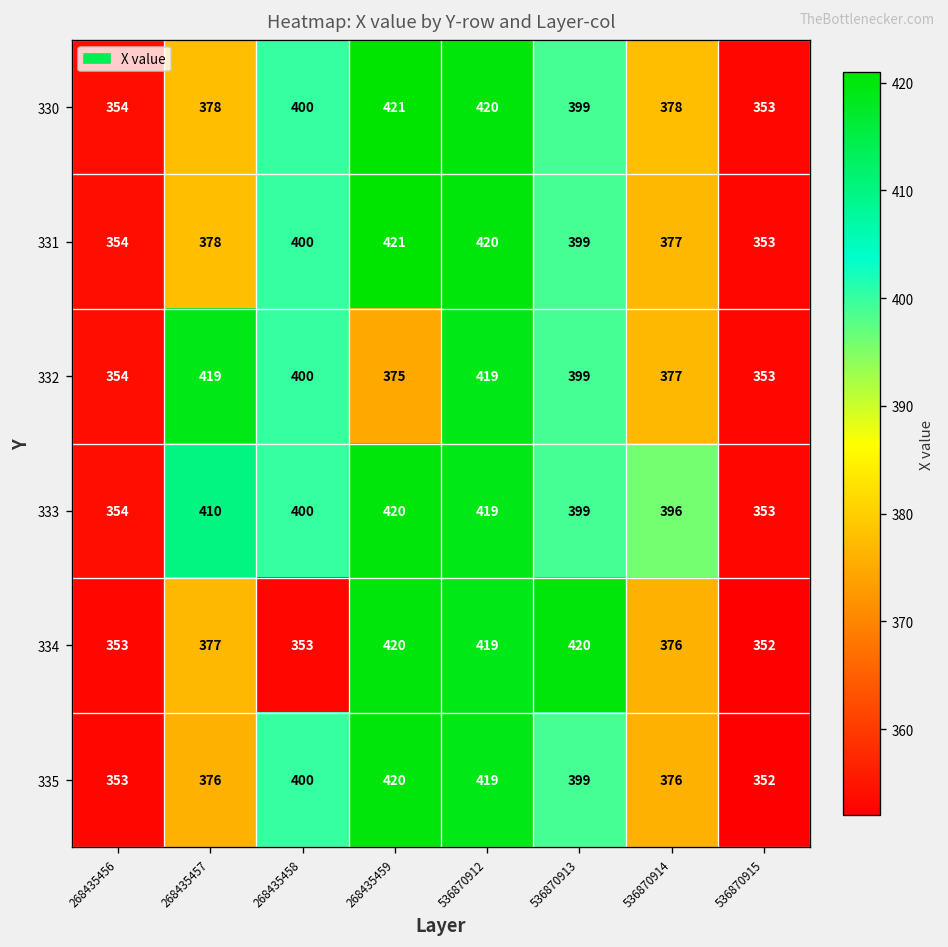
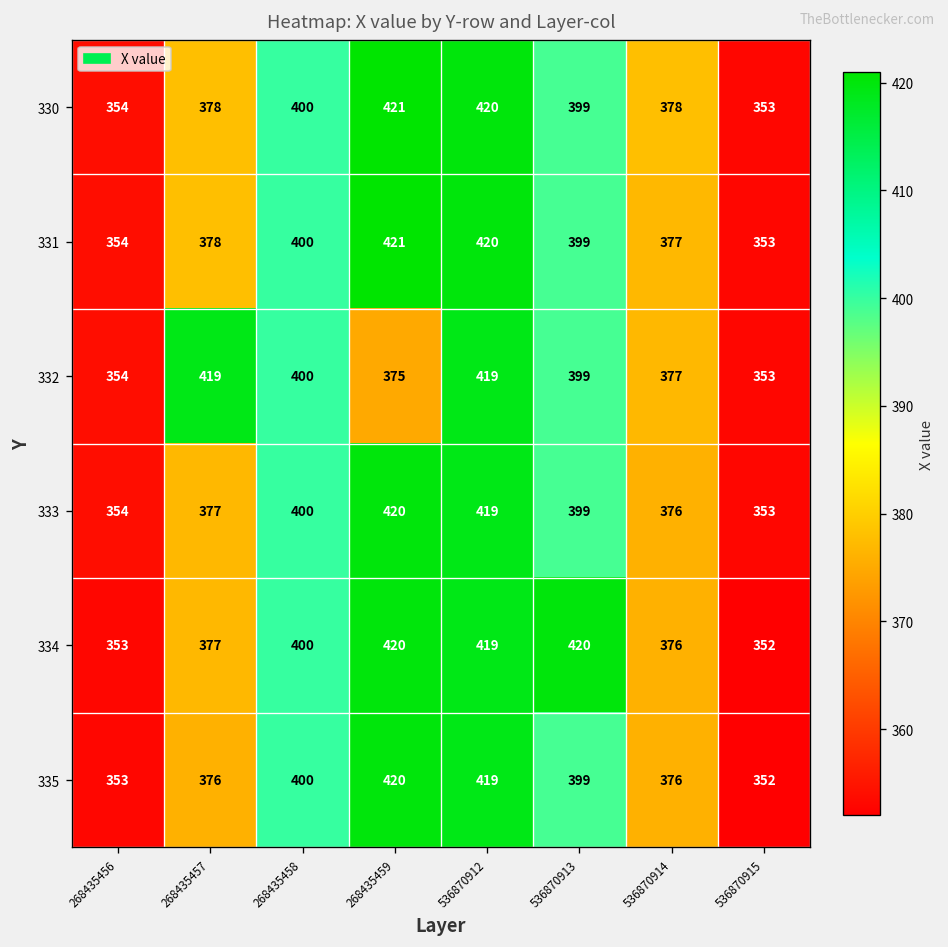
333, 268435457: 410 -> 377
333, 536870914: 396 -> 376
334, 268435458: 353 -> 400
